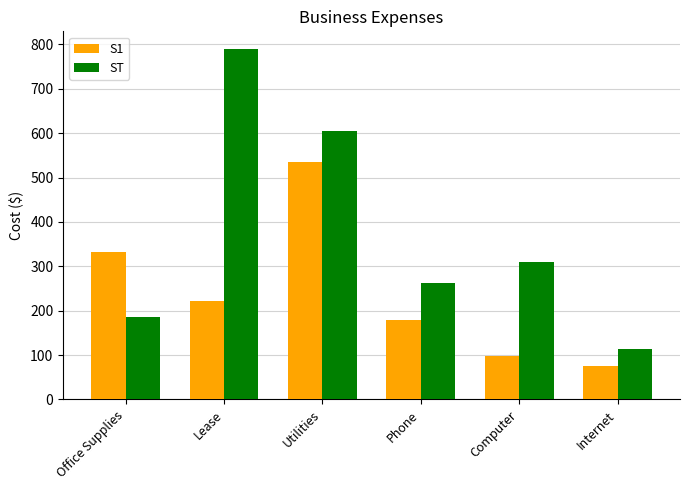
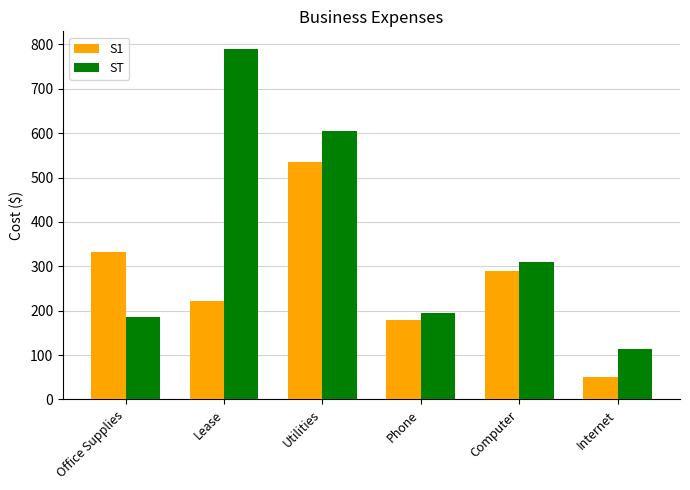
ST, Phone: 260 -> 190
S1, Computer: 100 -> 290
S1, Internet: 80 -> 50
